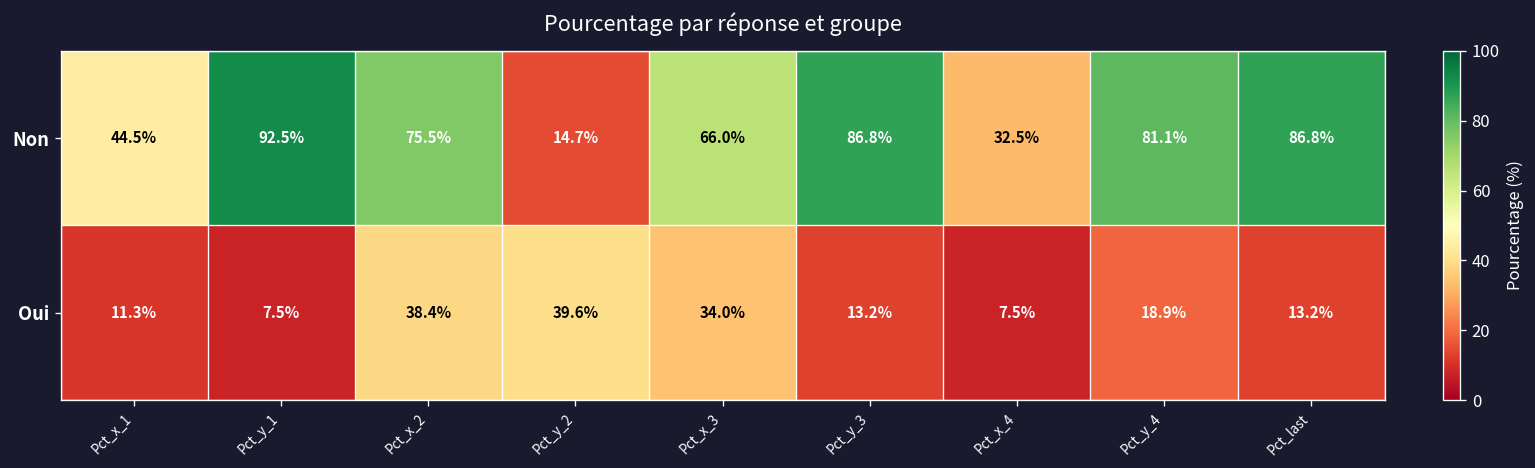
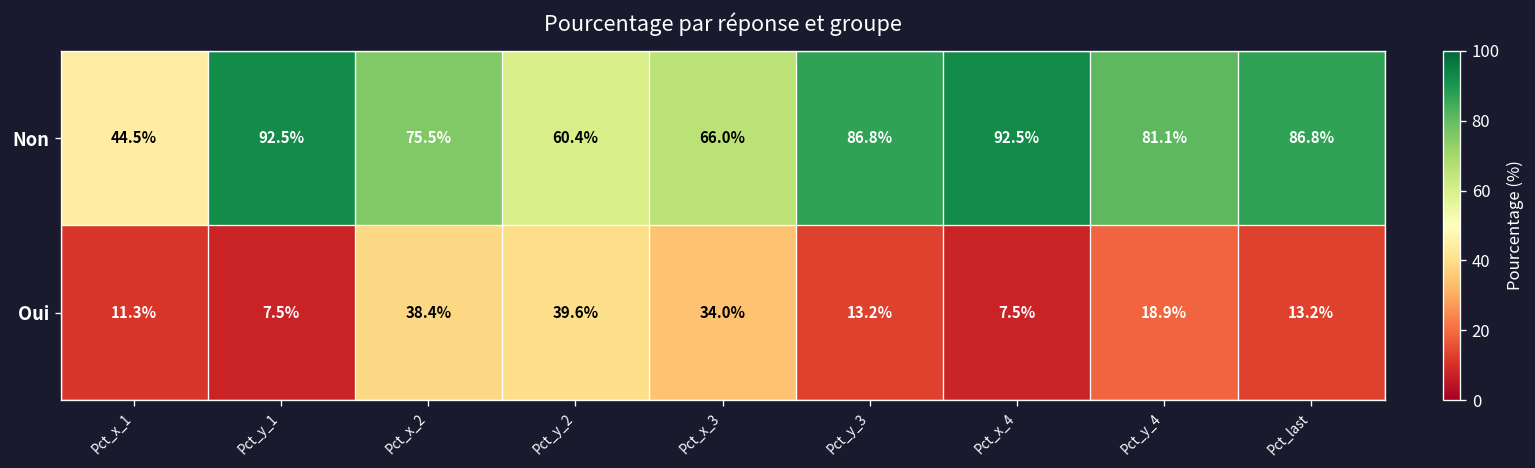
Non, Pct_y_2: 14.7% -> 60.4%
Non, Pct_x_4: 32.5% -> 92.5%
